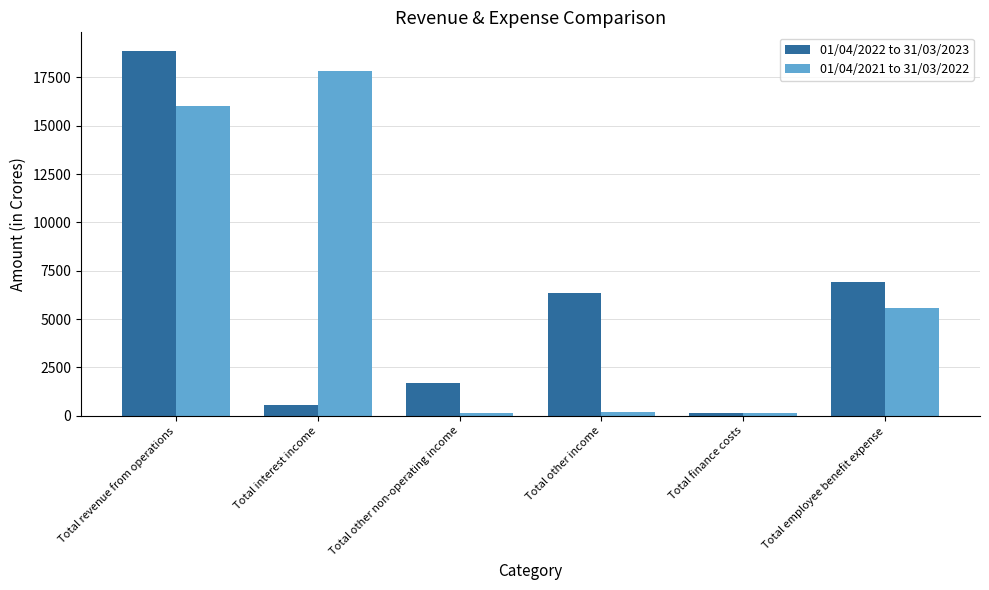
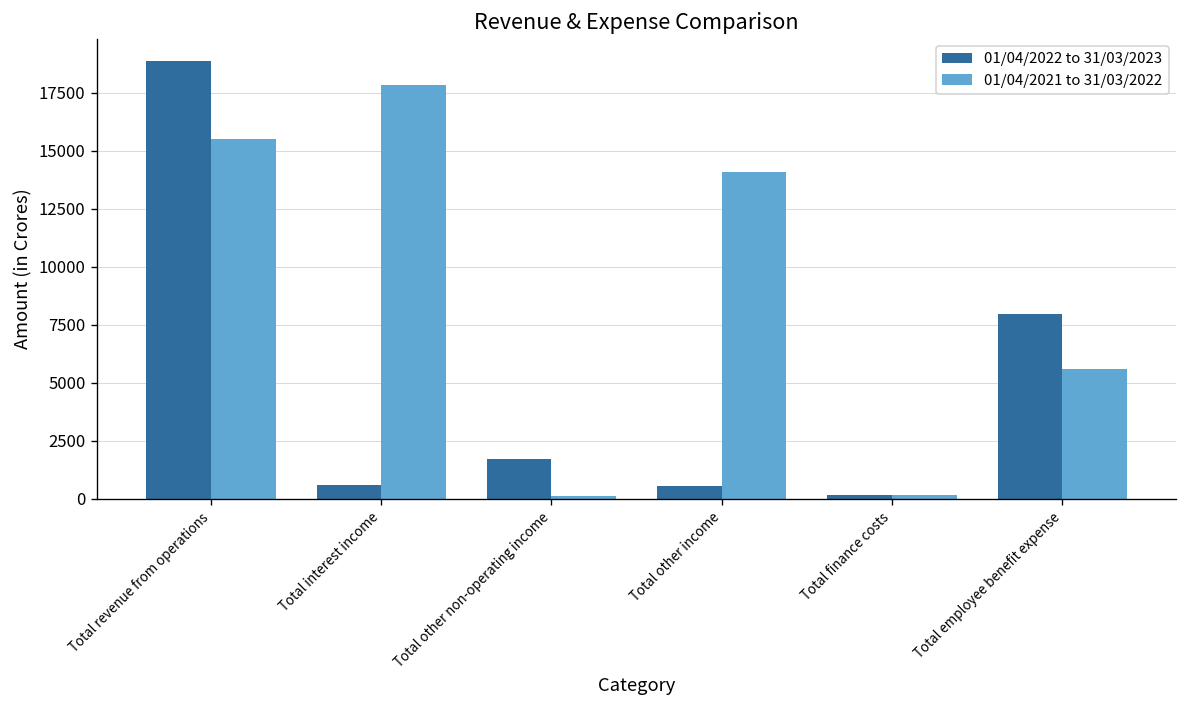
01/04/2021 to 31/03/2022, Total revenue from operations: 16000 -> 15500
01/04/2022 to 31/03/2023, Total other income: 6400 -> 600
01/04/2021 to 31/03/2022, Total other income: 200 -> 14100
01/04/2022 to 31/03/2023, Total employee benefit expense: 6900 -> 8000
